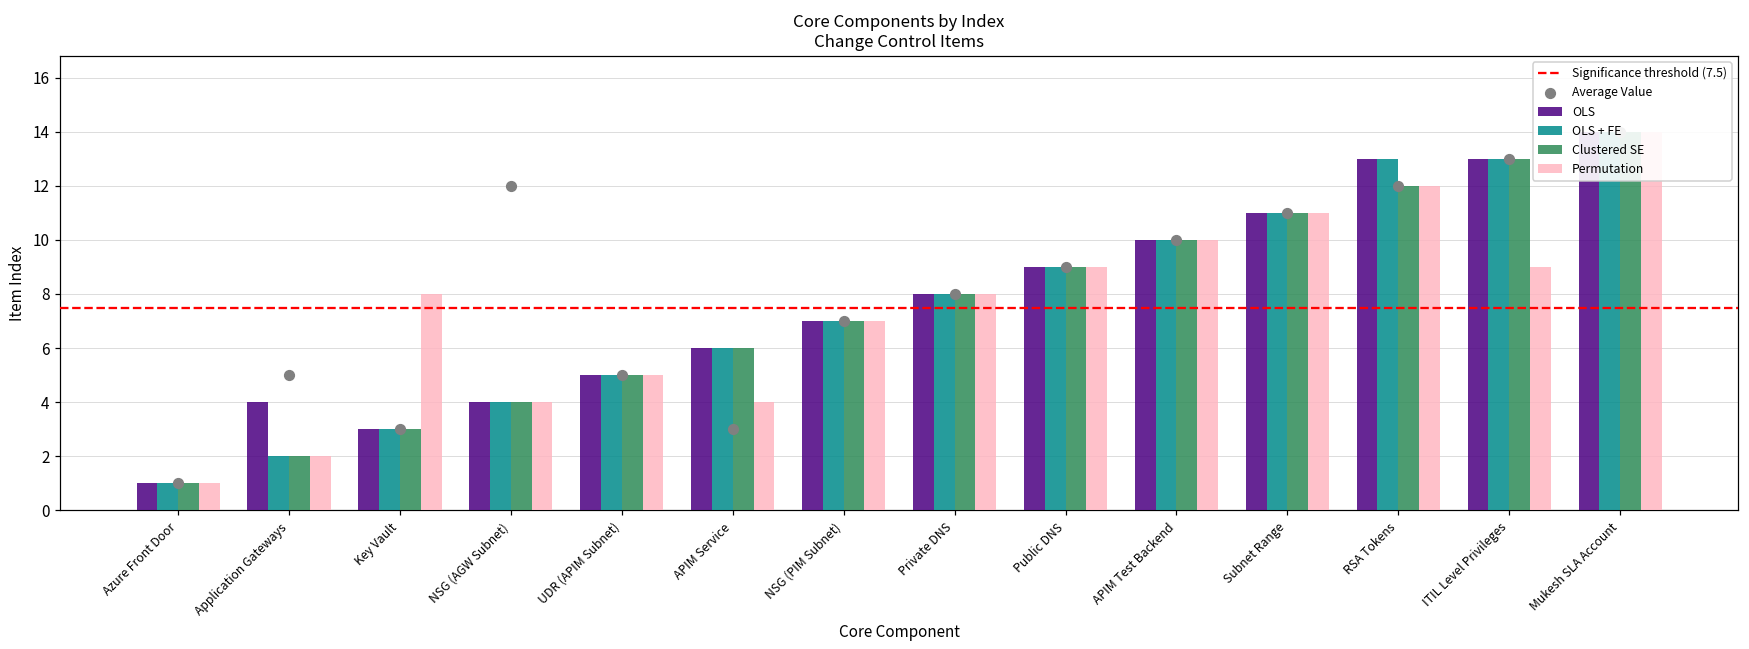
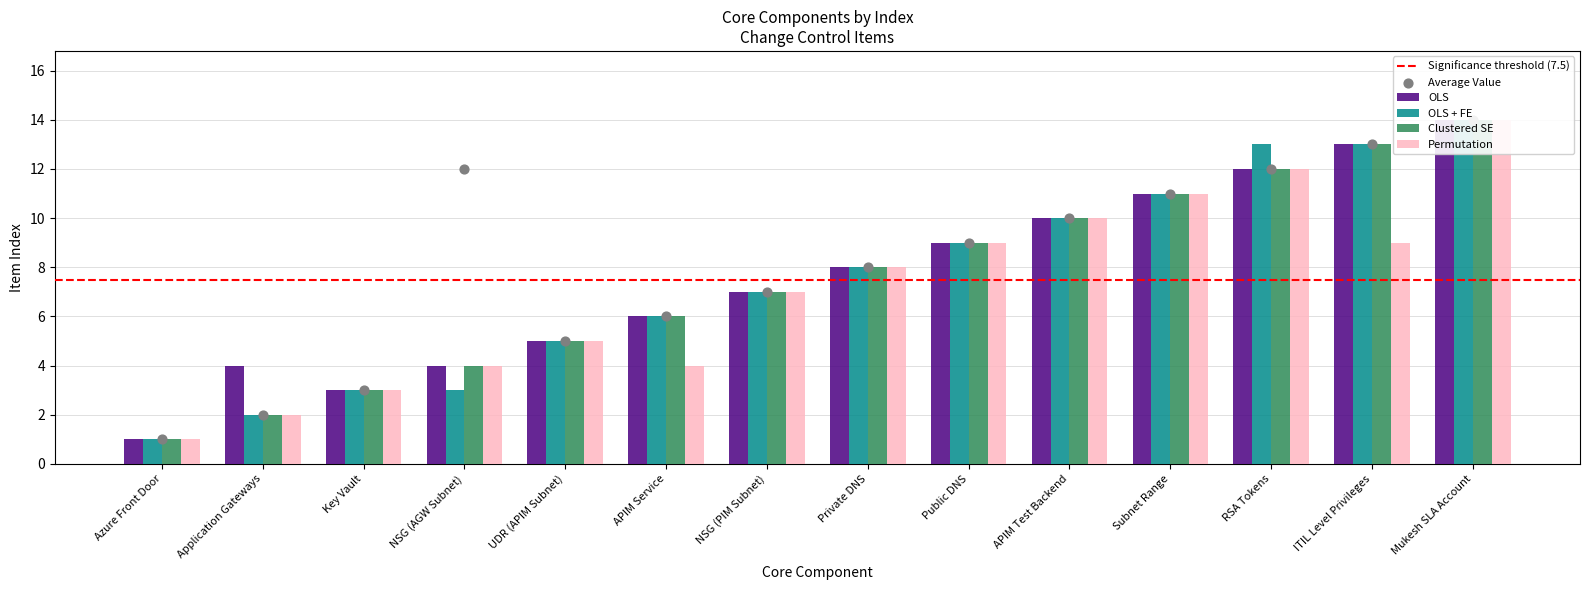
Average Value, Application Gateways: 5 -> 2
Permutation, Key Vault: 8 -> 3
OLS + FE, NSG (AGW Subnet): 4 -> 3
Average Value, APIM Service: 3 -> 6
OLS, RSA Tokens: 13 -> 12
